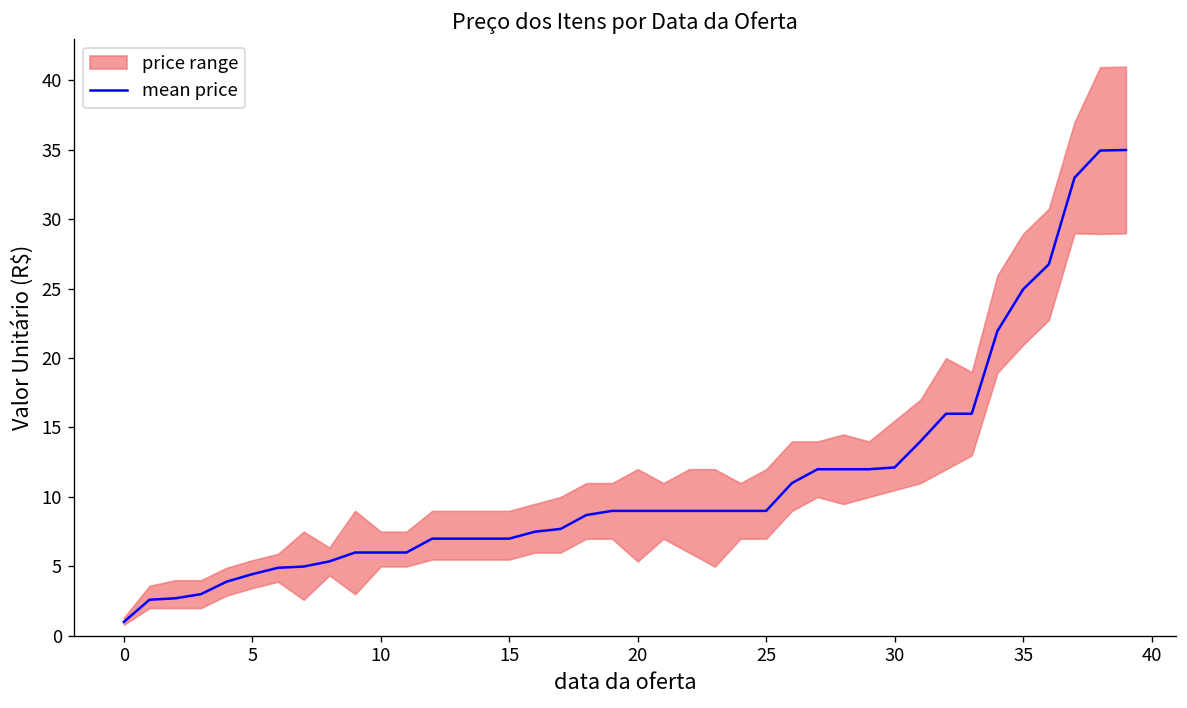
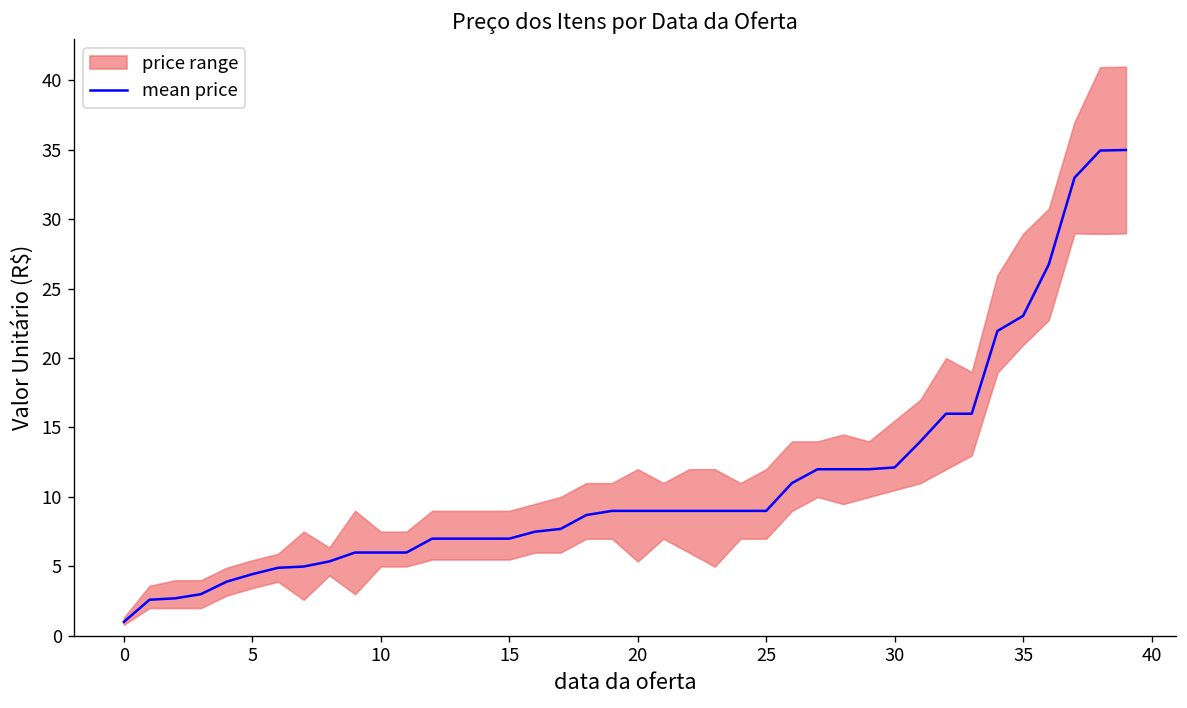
mean price, 35: 25.0 -> 23.0
